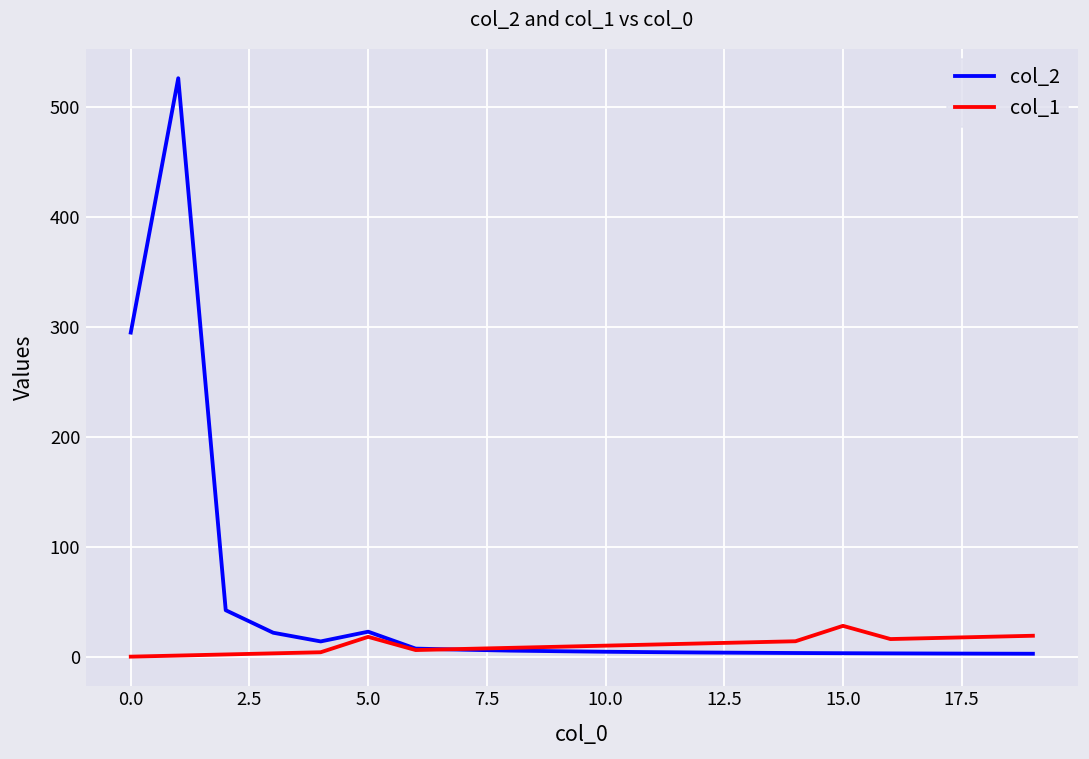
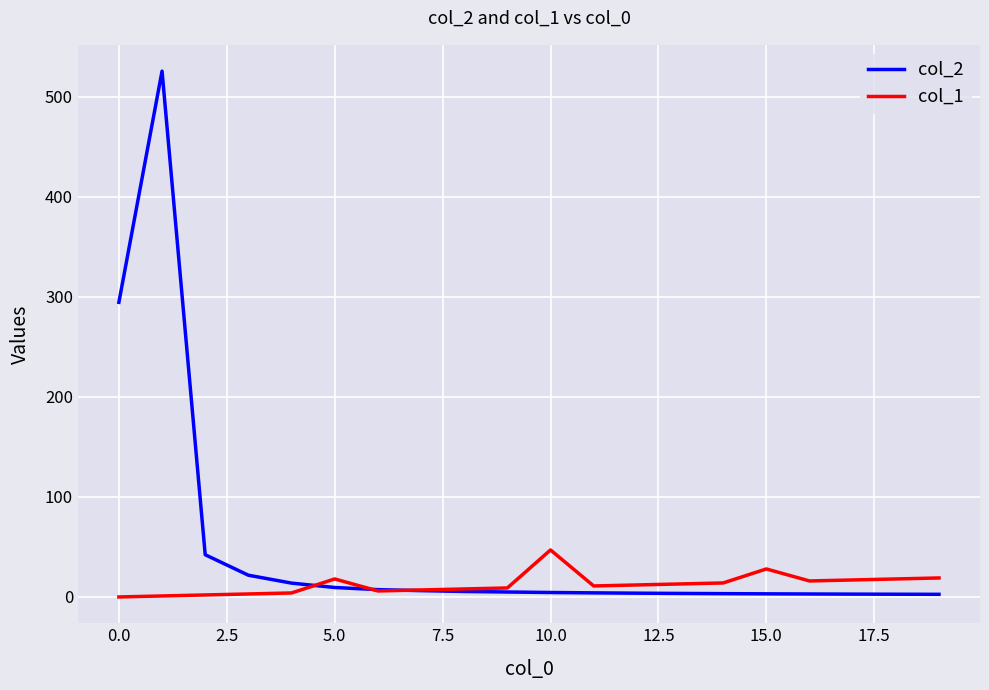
col_2, 5.0: 23 -> 9
col_1, 10.0: 10 -> 47
